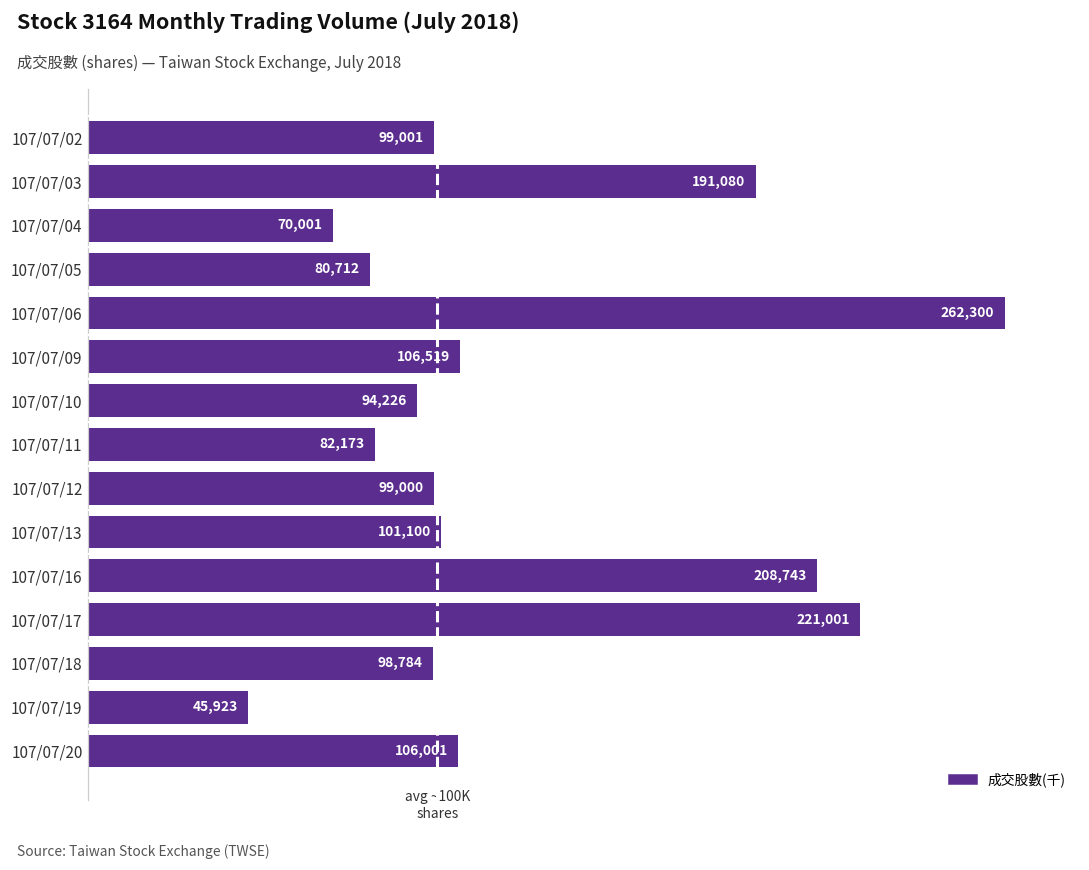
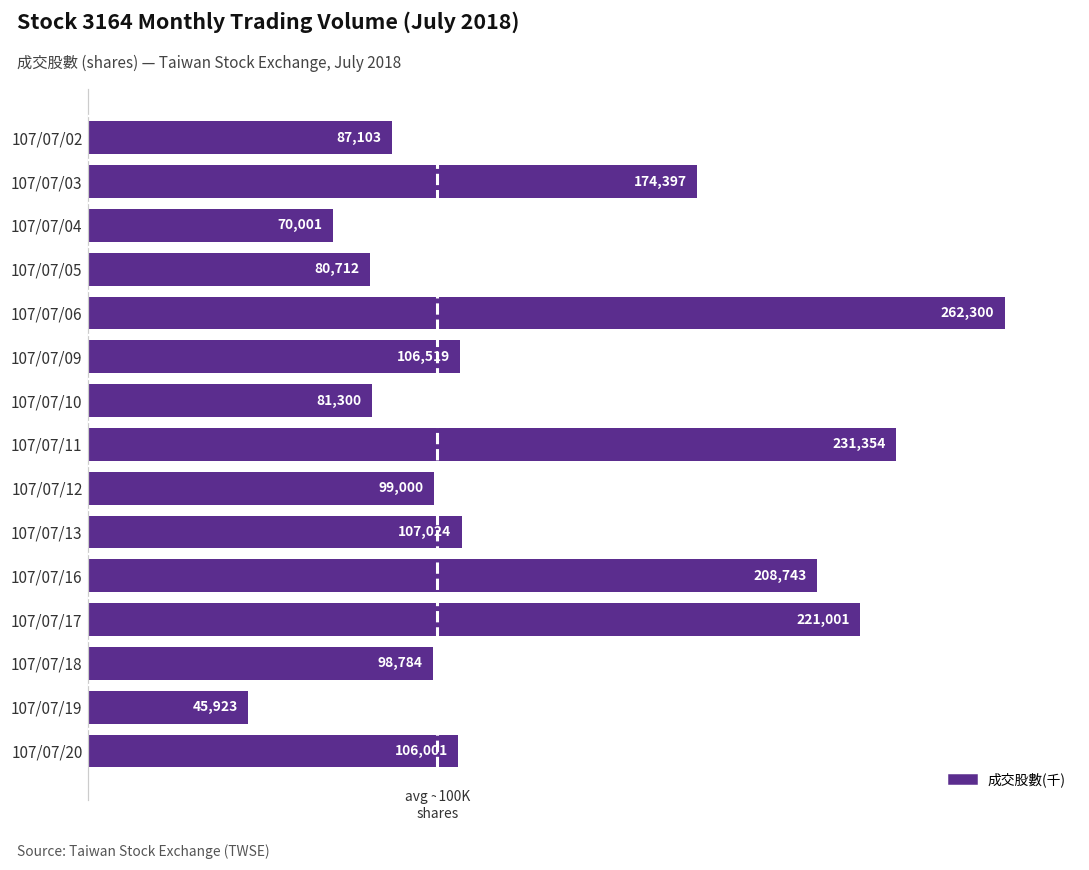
107/07/02: 99,001 -> 87,103
107/07/03: 191,080 -> 174,397
107/07/10: 94,226 -> 81,300
107/07/11: 82,173 -> 231,354
107/07/13: 101,100 -> 107,024
